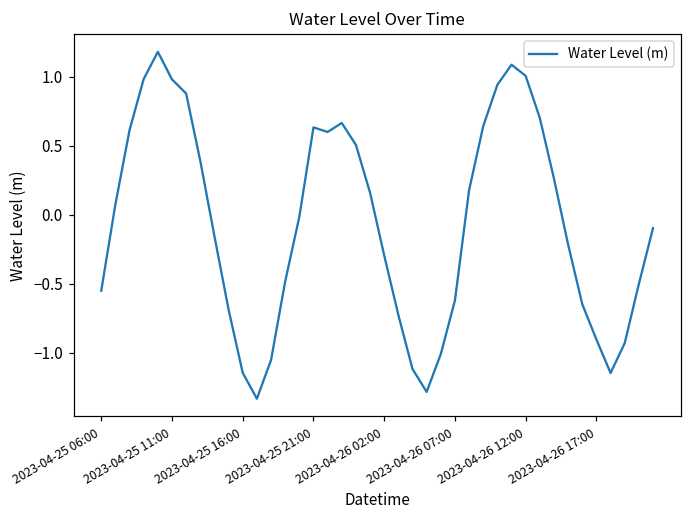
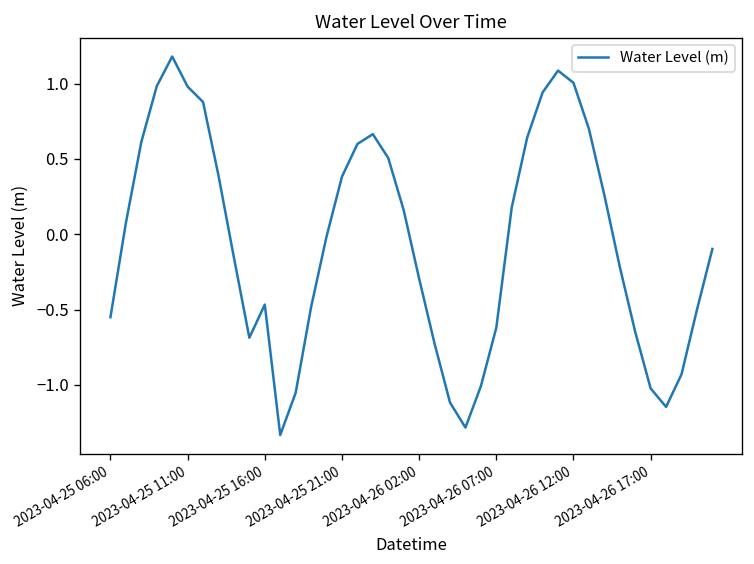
2023-04-25 16:00: -1.14 -> -0.47
2023-04-25 21:00: 0.63 -> 0.38
2023-04-26 17:00: -0.90 -> -1.02
